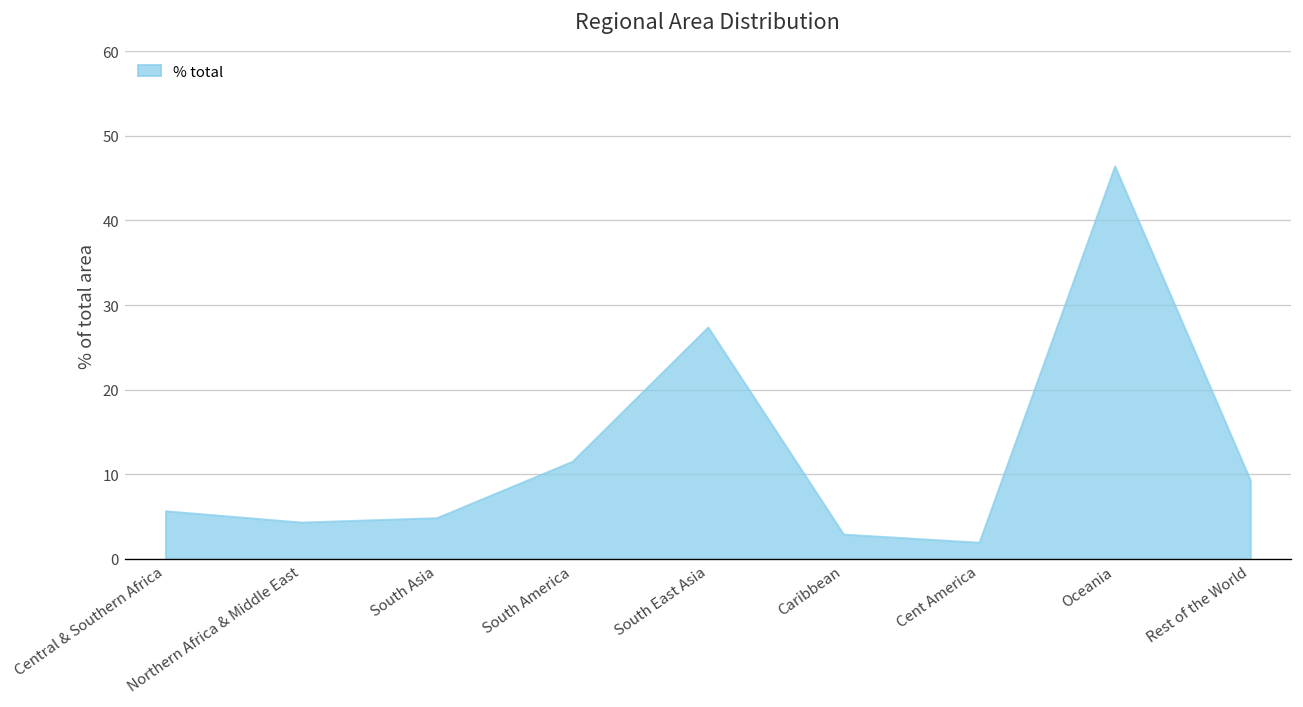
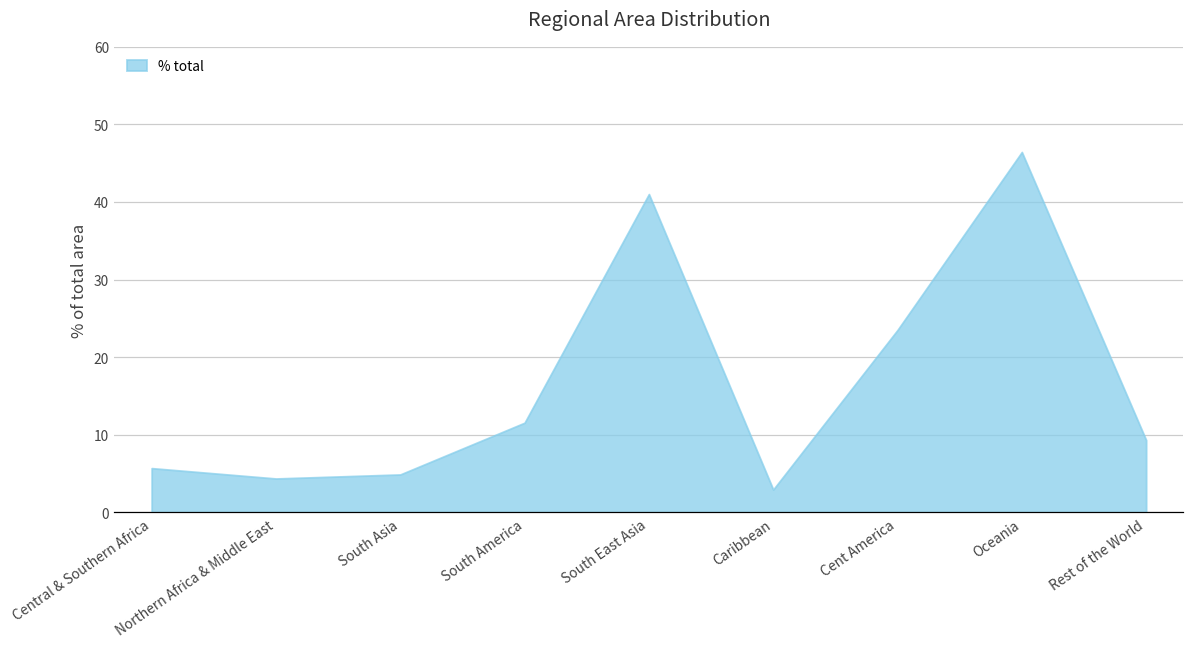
South East Asia: 27 -> 41
Cent America: 2 -> 23
